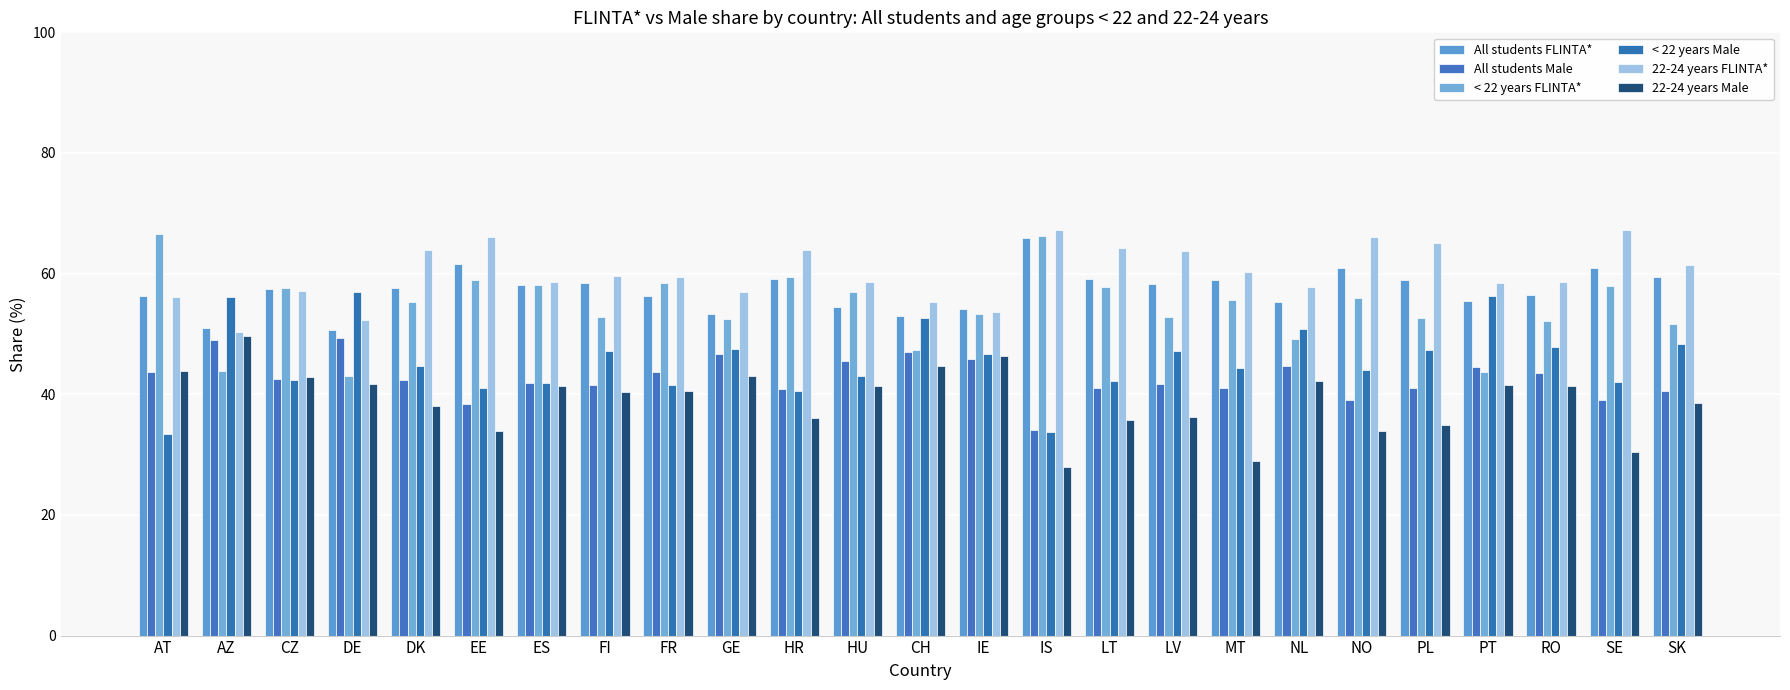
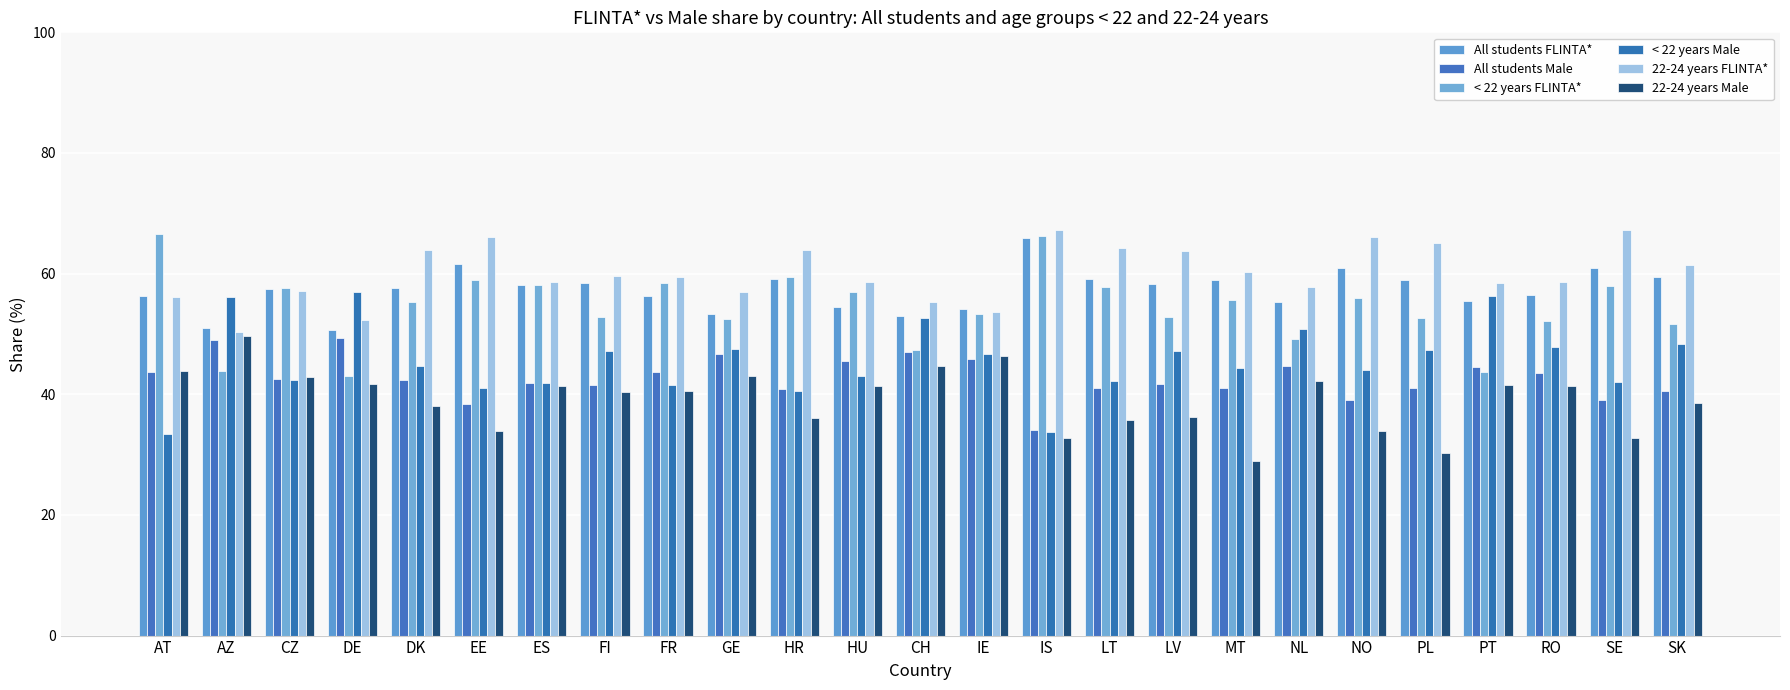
22-24 years Male, IS: 28 -> 33
22-24 years Male, PL: 35 -> 30
22-24 years Male, SE: 30 -> 33
